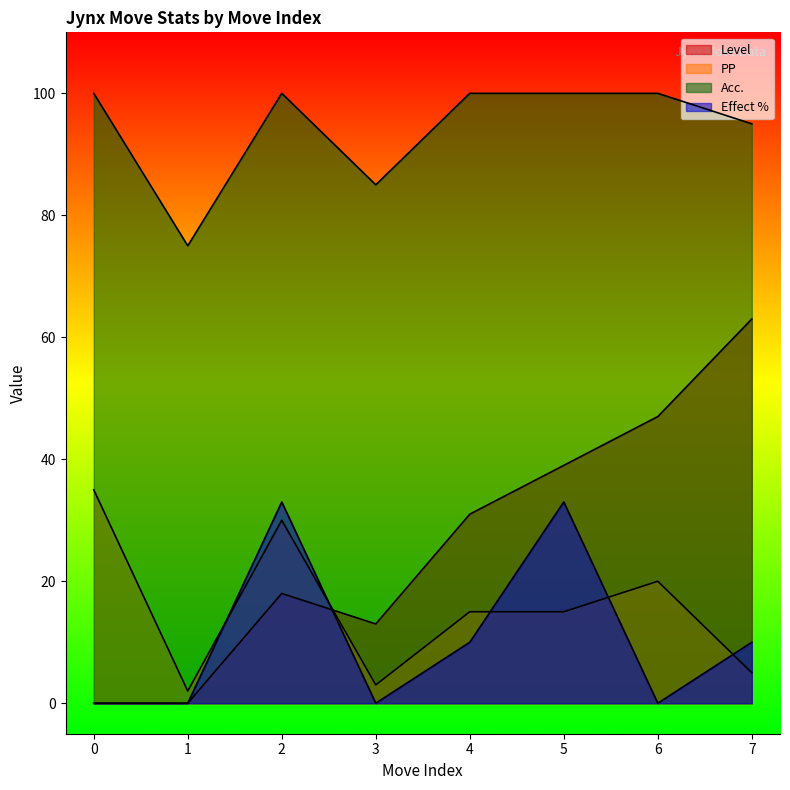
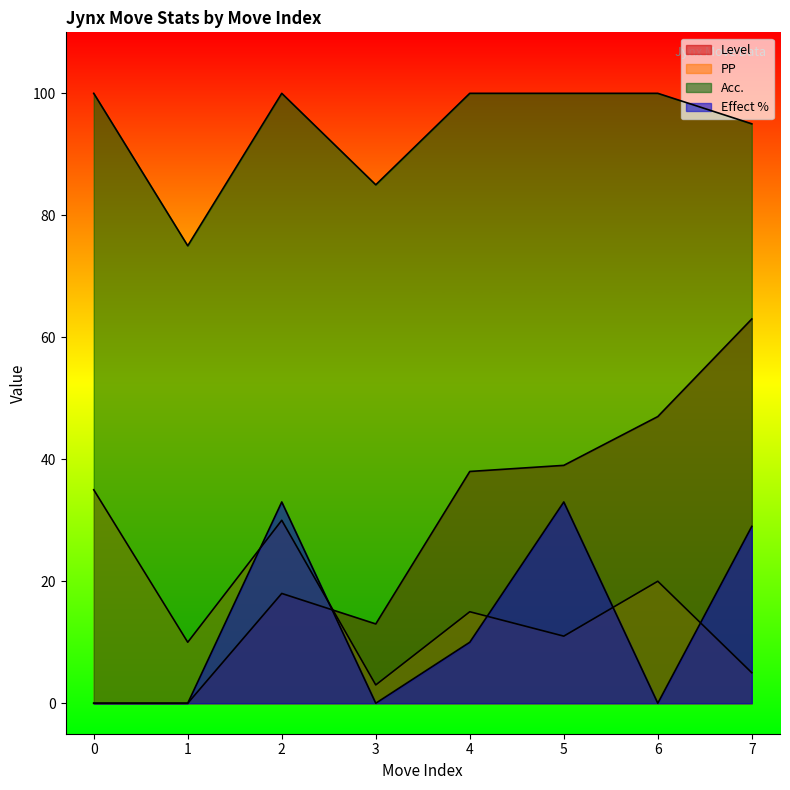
PP, 1: 2 -> 10
Level, 4: 31 -> 38
PP, 5: 15 -> 11
Effect %, 7: 10 -> 29
